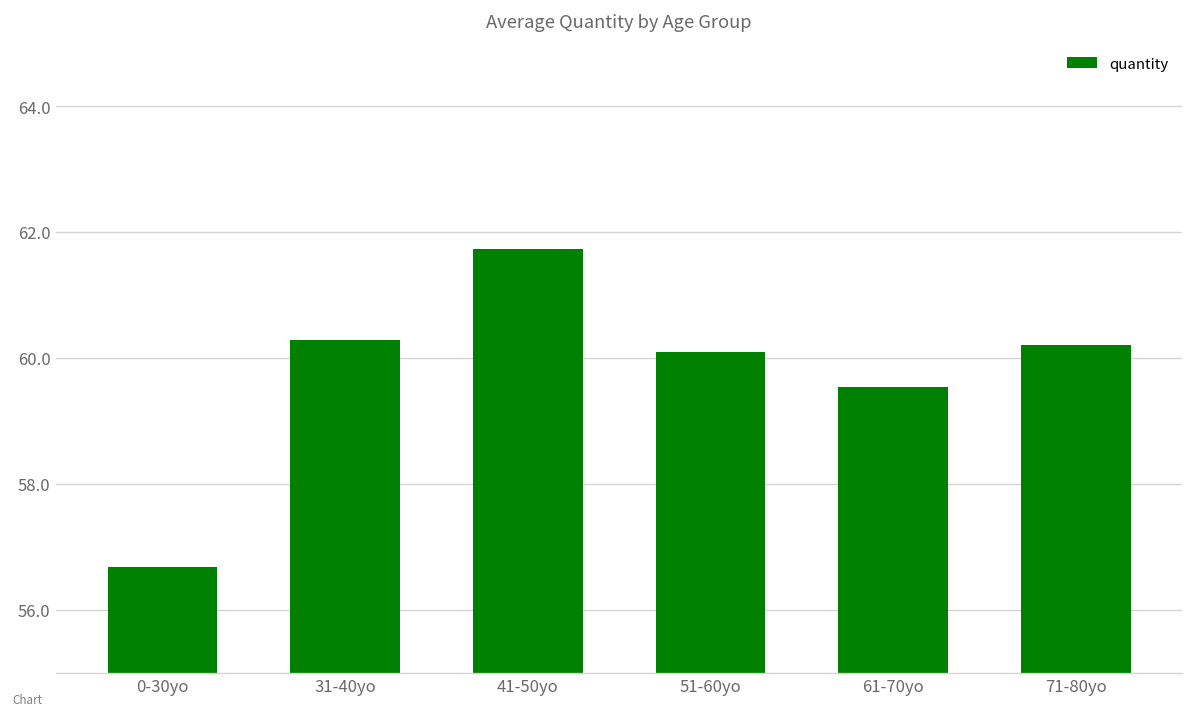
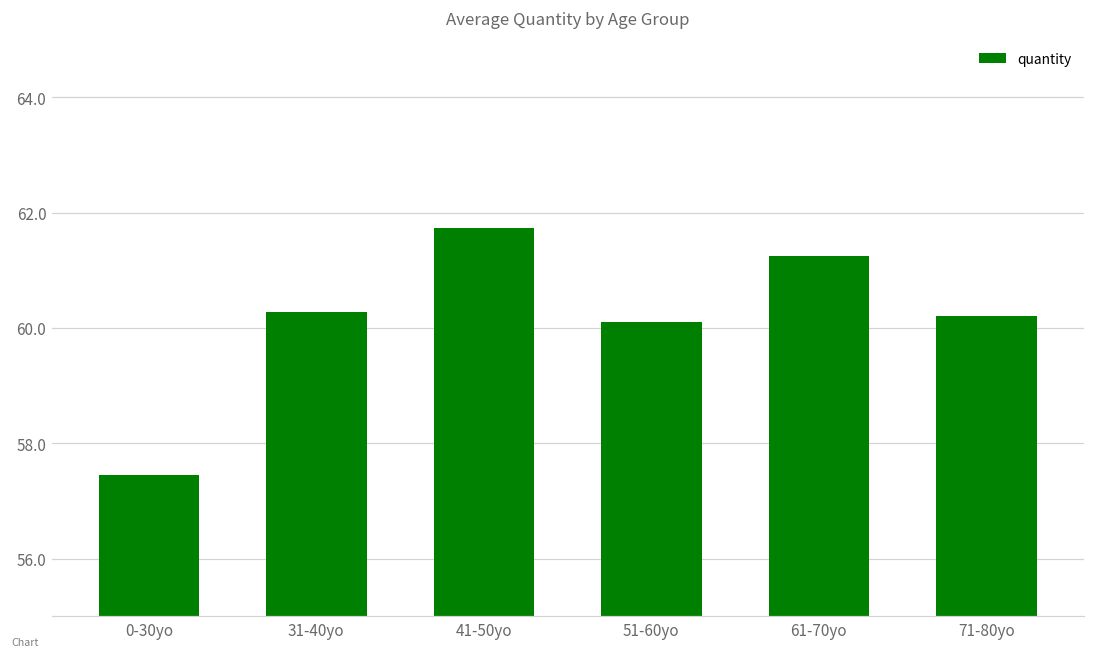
0-30yo: 56.7 -> 57.5
61-70yo: 59.5 -> 61.2
